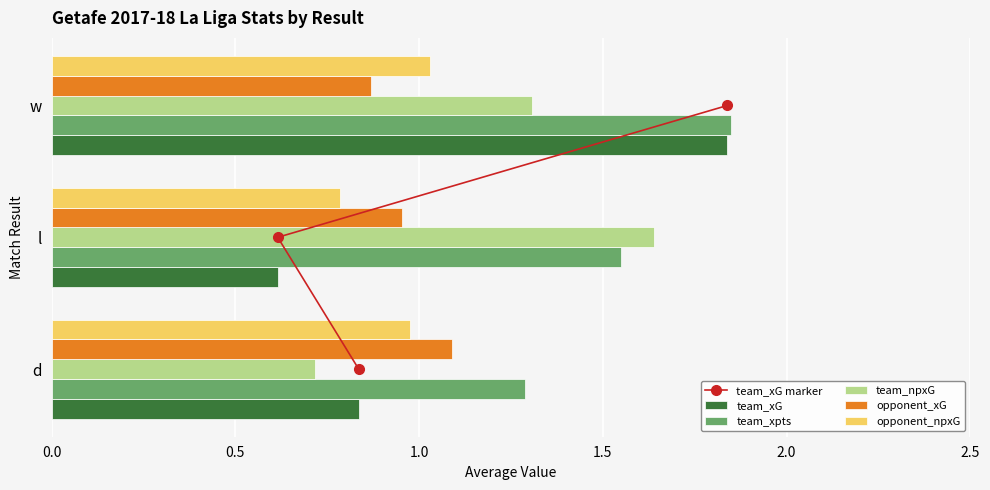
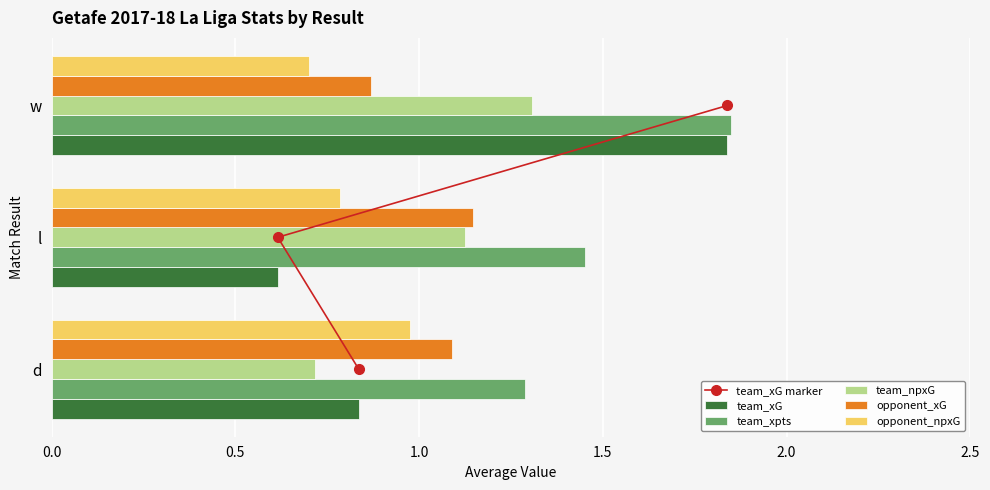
opponent_npxG, w: 1.03 -> 0.70
opponent_xG, l: 0.95 -> 1.15
team_npxG, l: 1.64 -> 1.12
team_xpts, l: 1.55 -> 1.45
